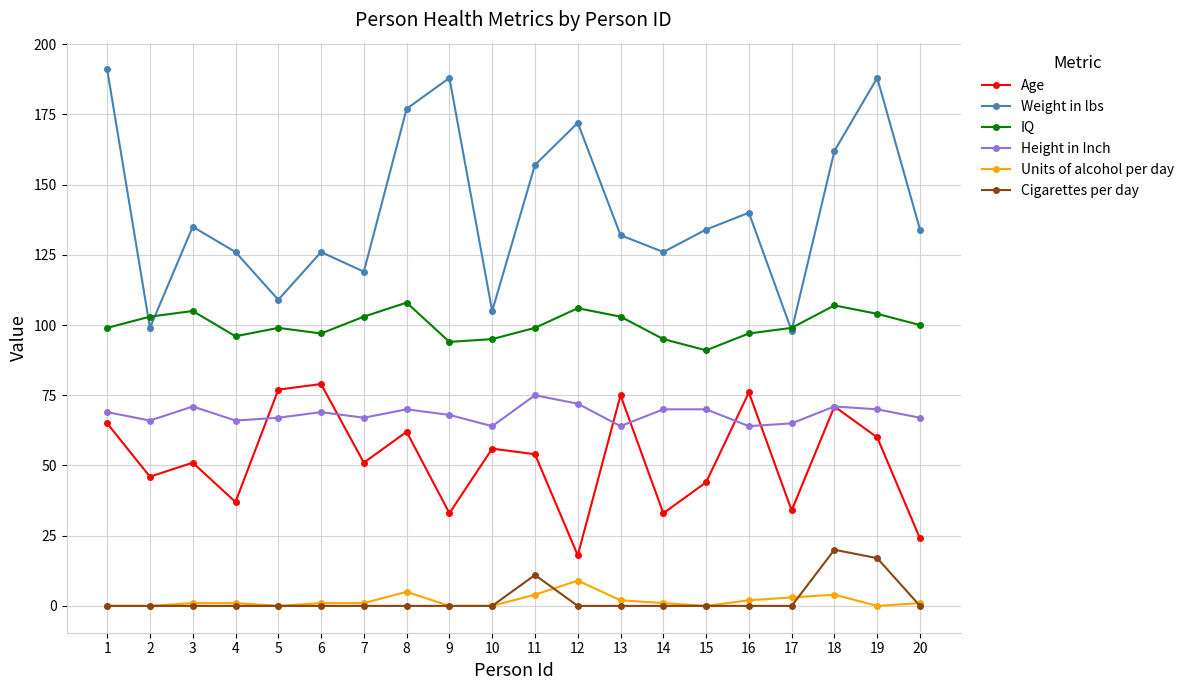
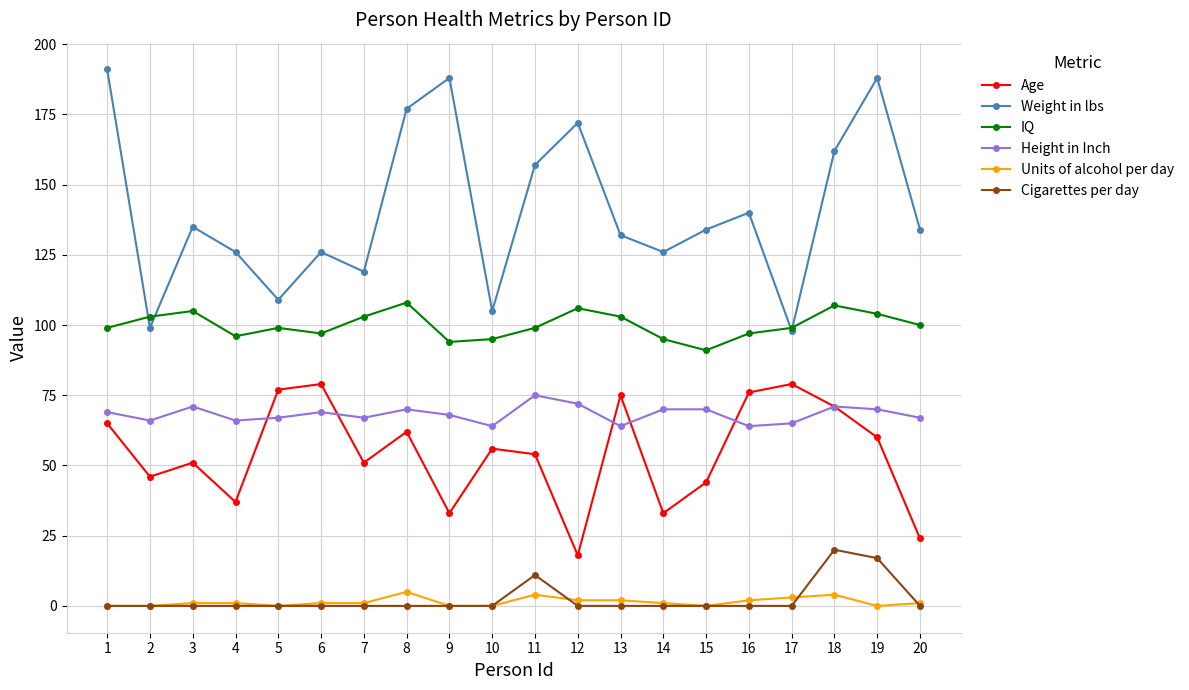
Units of alcohol per day, 12: 9 -> 2
Age, 17: 34 -> 79
